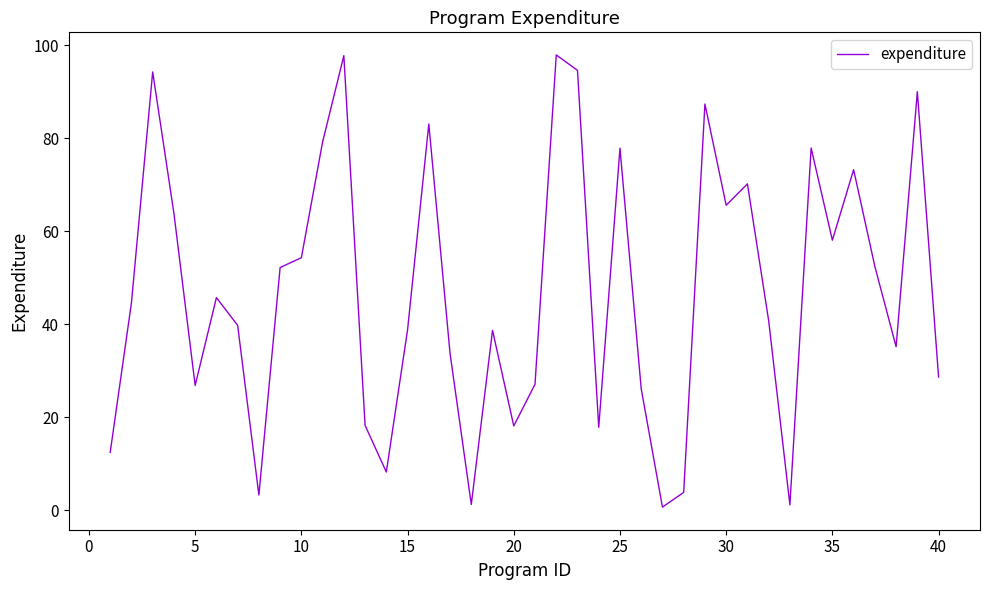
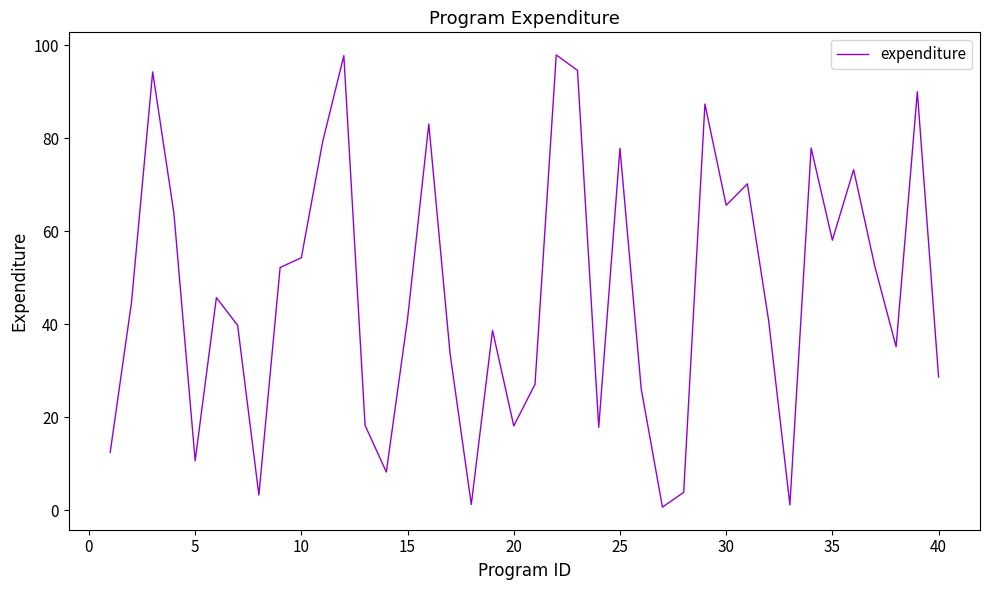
5: 27 -> 11
15: 39 -> 41
